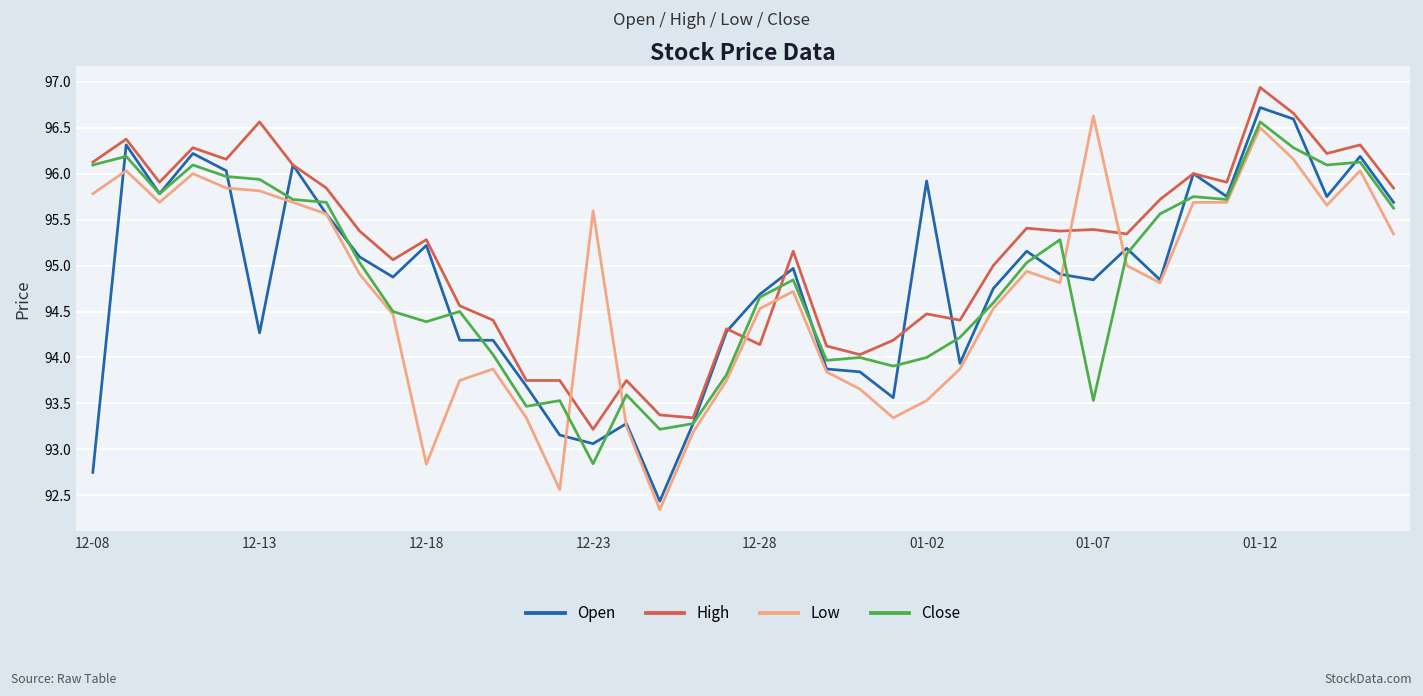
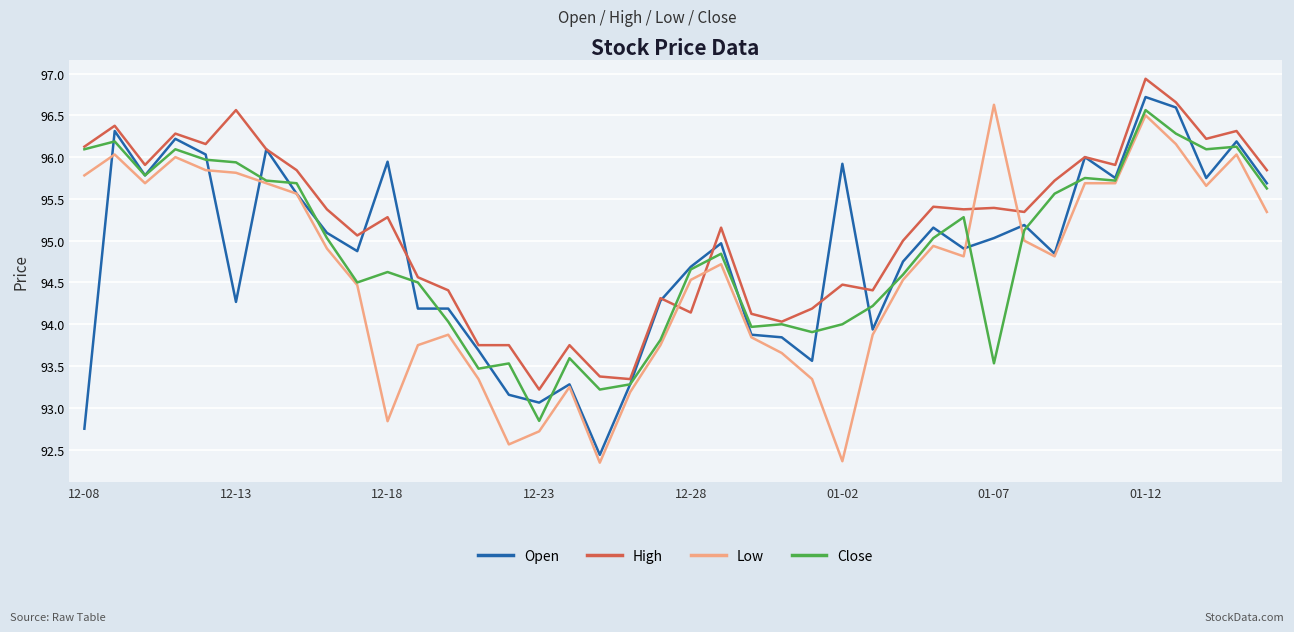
Open, 12-18: 95.2 -> 95.9
Close, 12-18: 94.4 -> 94.6
Low, 12-23: 95.6 -> 92.7
Low, 01-02: 93.5 -> 92.4
Open, 01-07: 94.8 -> 95.0
